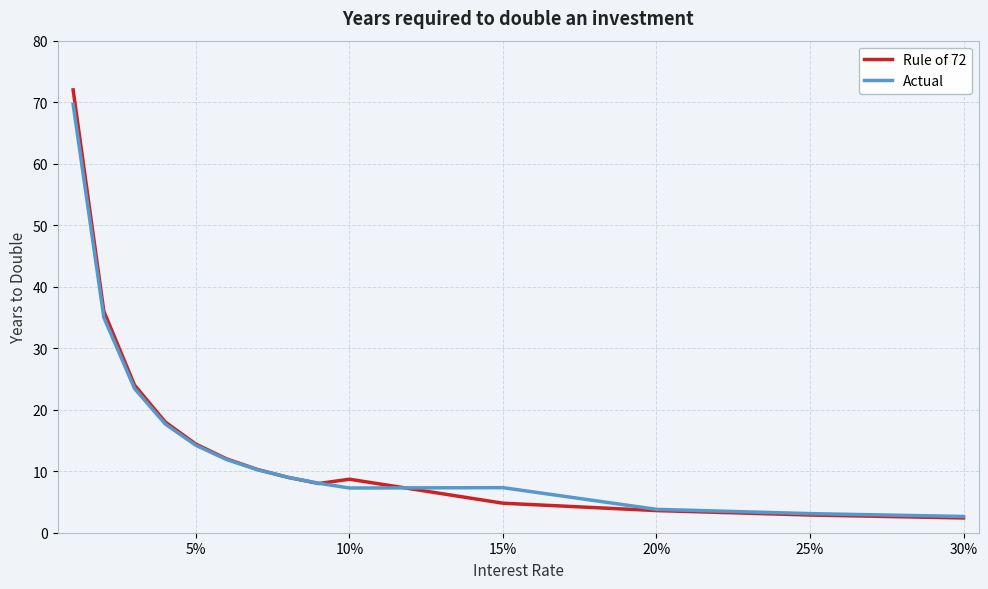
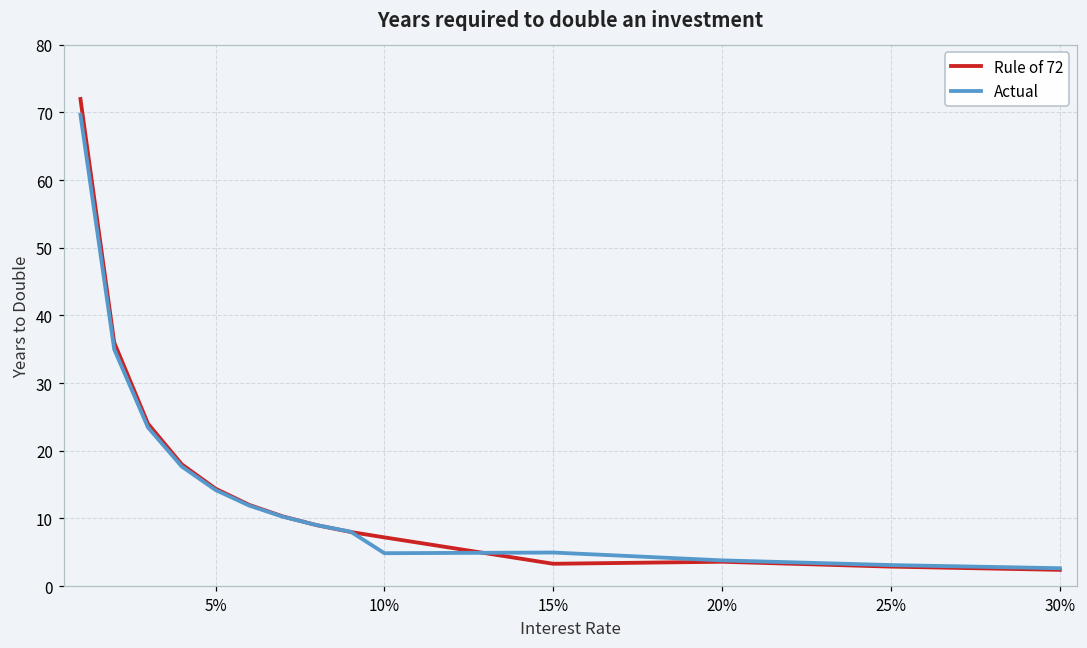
Rule of 72, 10%: 9 -> 7
Actual, 10%: 7 -> 5
Rule of 72, 15%: 5 -> 3
Actual, 15%: 7 -> 5
